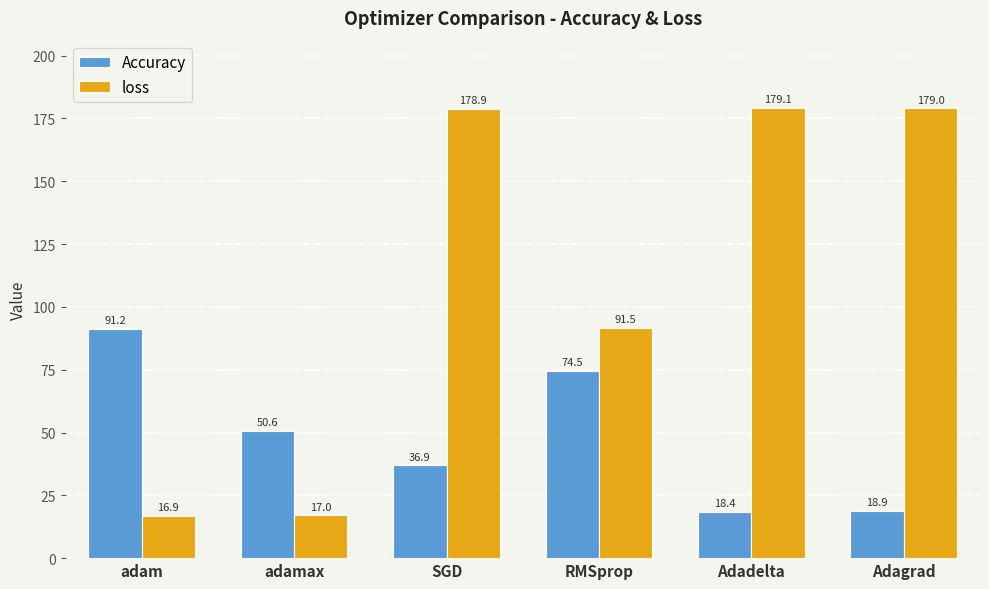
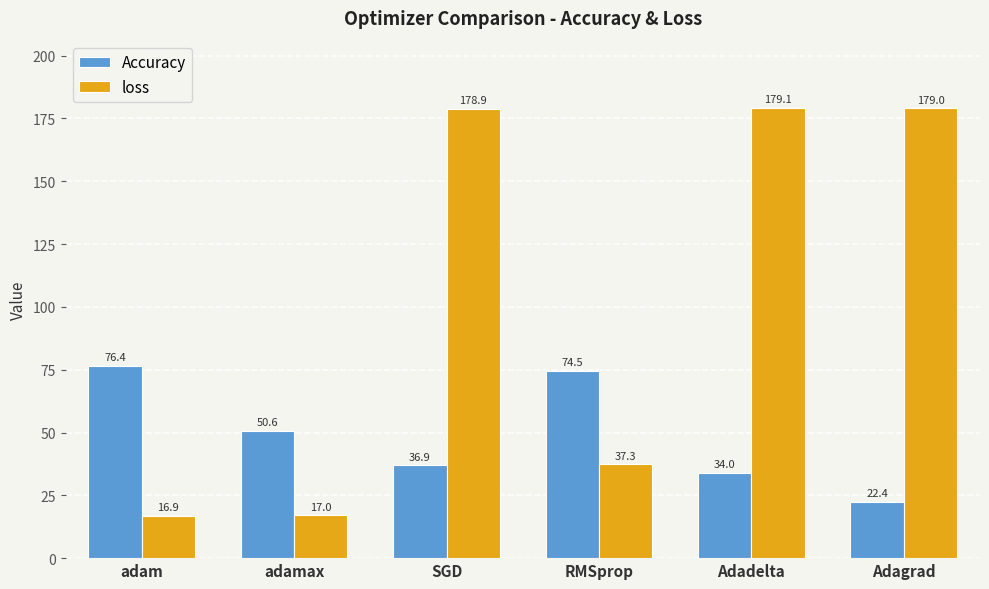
Accuracy, adam: 91.2 -> 76.4
loss, RMSprop: 91.5 -> 37.3
Accuracy, Adadelta: 18.4 -> 34.0
Accuracy, Adagrad: 18.9 -> 22.4
